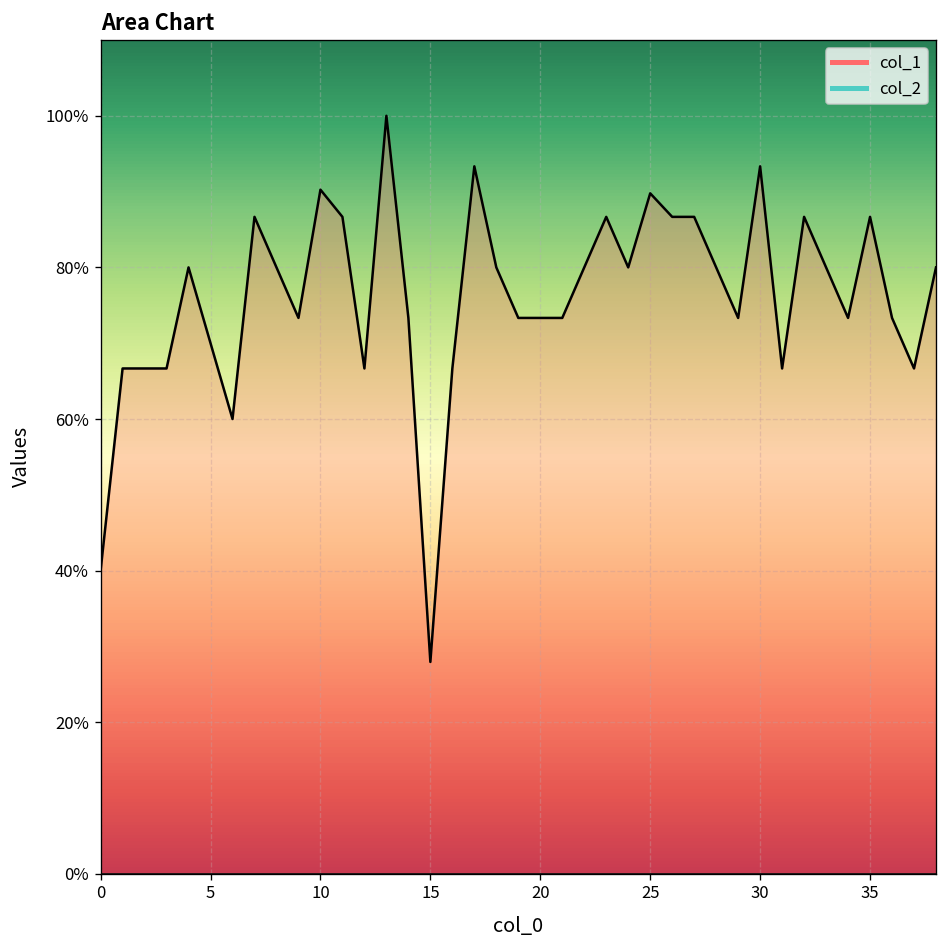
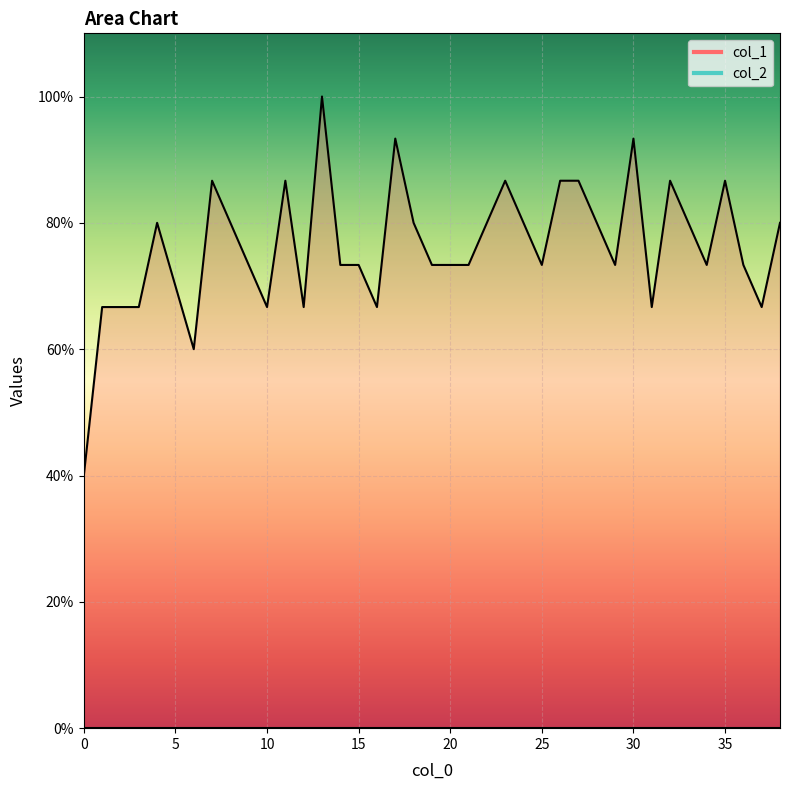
col_1, 10: 90% -> 67%
col_1, 15: 28% -> 73%
col_1, 25: 90% -> 73%
